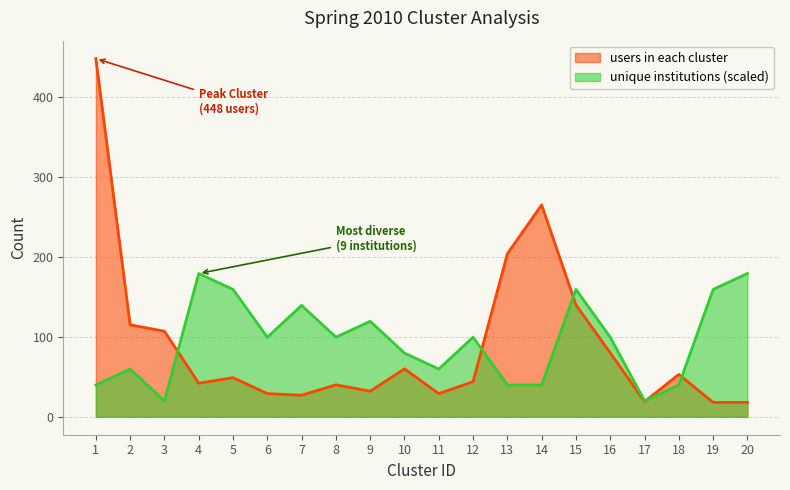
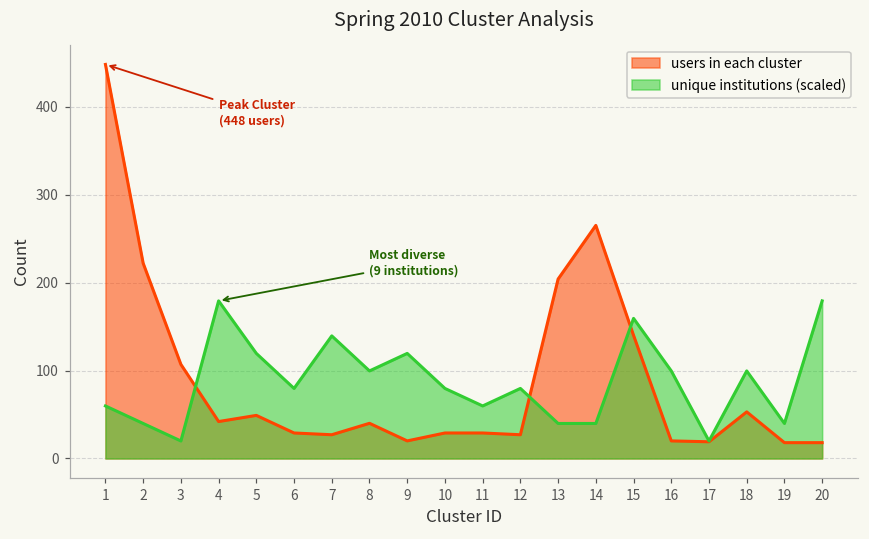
unique institutions (scaled), 1: 40 -> 60
users in each cluster, 2: 120 -> 220
unique institutions (scaled), 2: 60 -> 40
unique institutions (scaled), 5: 160 -> 120
unique institutions (scaled), 6: 100 -> 80
users in each cluster, 9: 30 -> 20
users in each cluster, 10: 60 -> 30
users in each cluster, 12: 40 -> 30
unique institutions (scaled), 12: 100 -> 80
users in each cluster, 16: 80 -> 20
unique institutions (scaled), 18: 40 -> 100
unique institutions (scaled), 19: 160 -> 40
